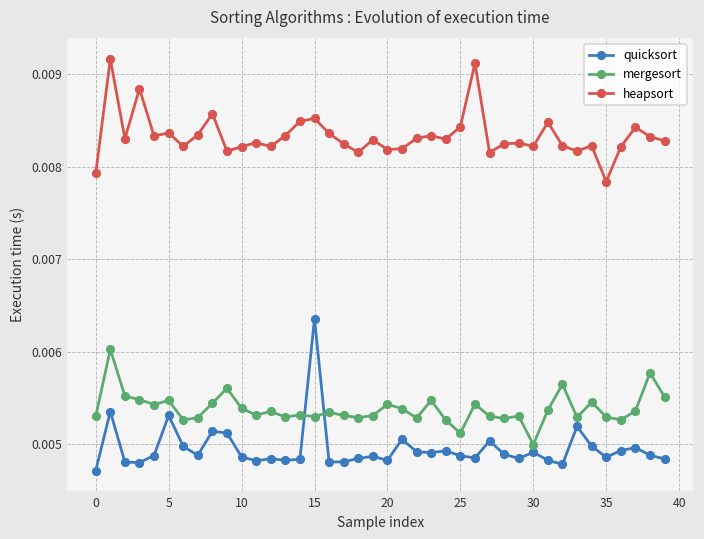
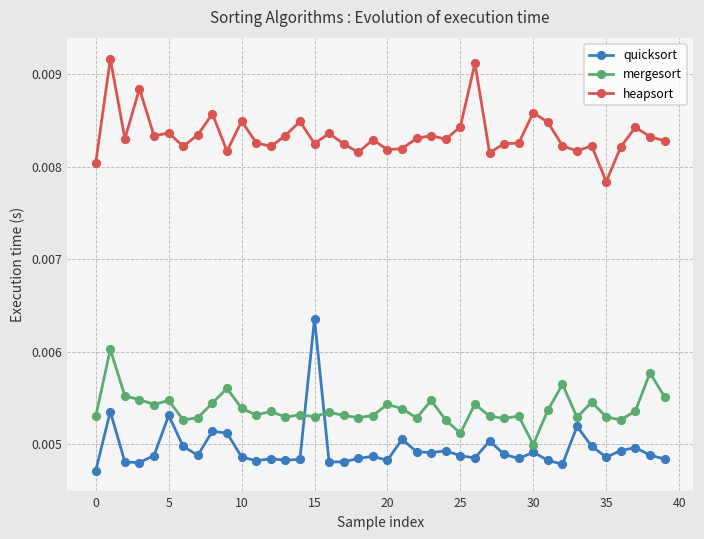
heapsort, 0: 0.0079 -> 0.0080
heapsort, 10: 0.0082 -> 0.0085
heapsort, 15: 0.0085 -> 0.0083
heapsort, 30: 0.0082 -> 0.0086
